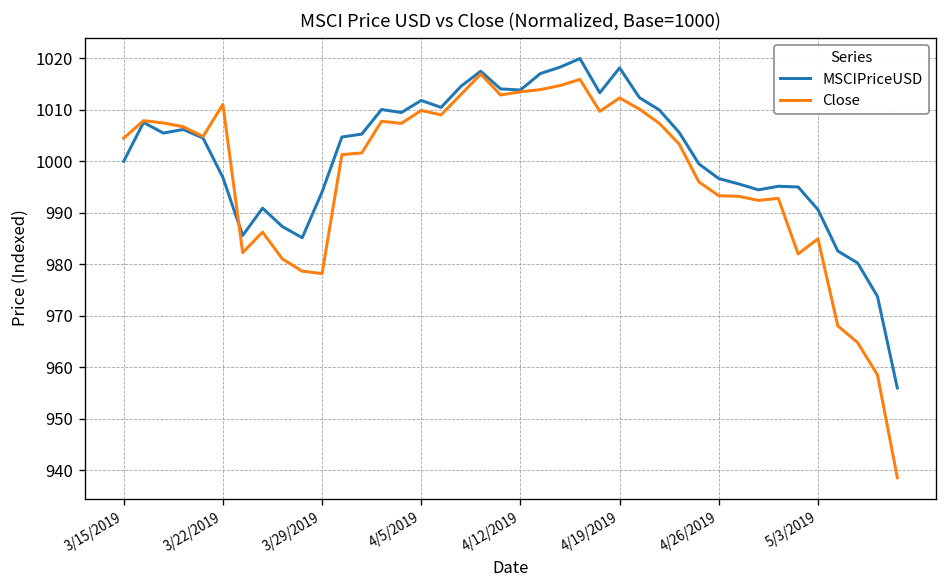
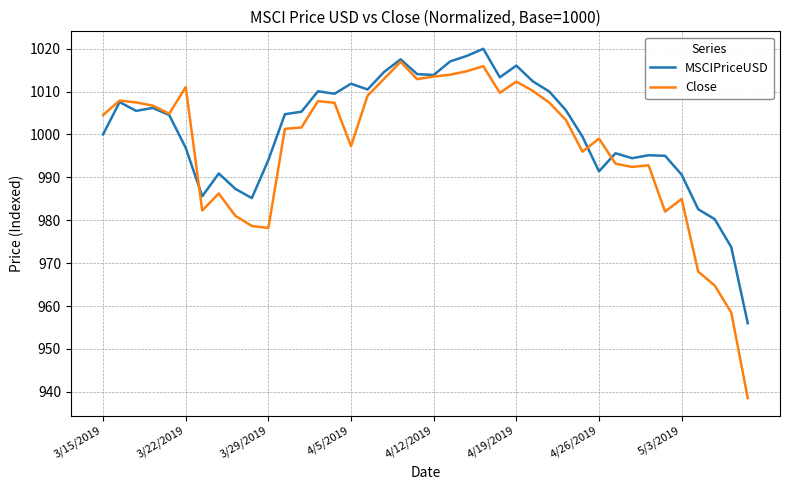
Close, 4/5/2019: 1010 -> 997
MSCIPriceUSD, 4/19/2019: 1018 -> 1016
MSCIPriceUSD, 4/26/2019: 997 -> 991
Close, 4/26/2019: 993 -> 999
